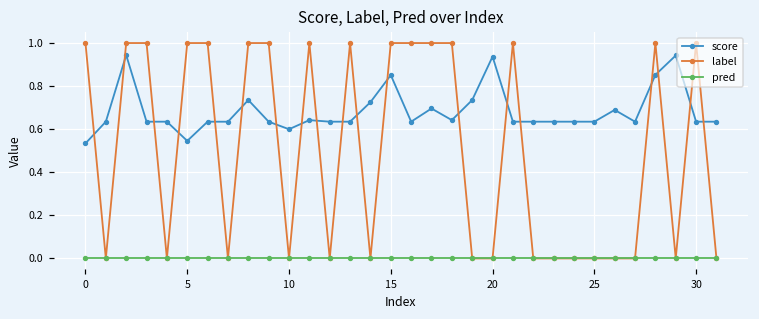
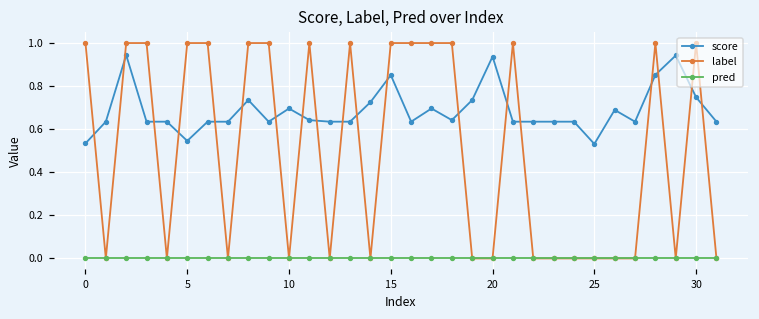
score, 10: 0.60 -> 0.70
score, 25: 0.63 -> 0.53
score, 30: 0.63 -> 0.75
